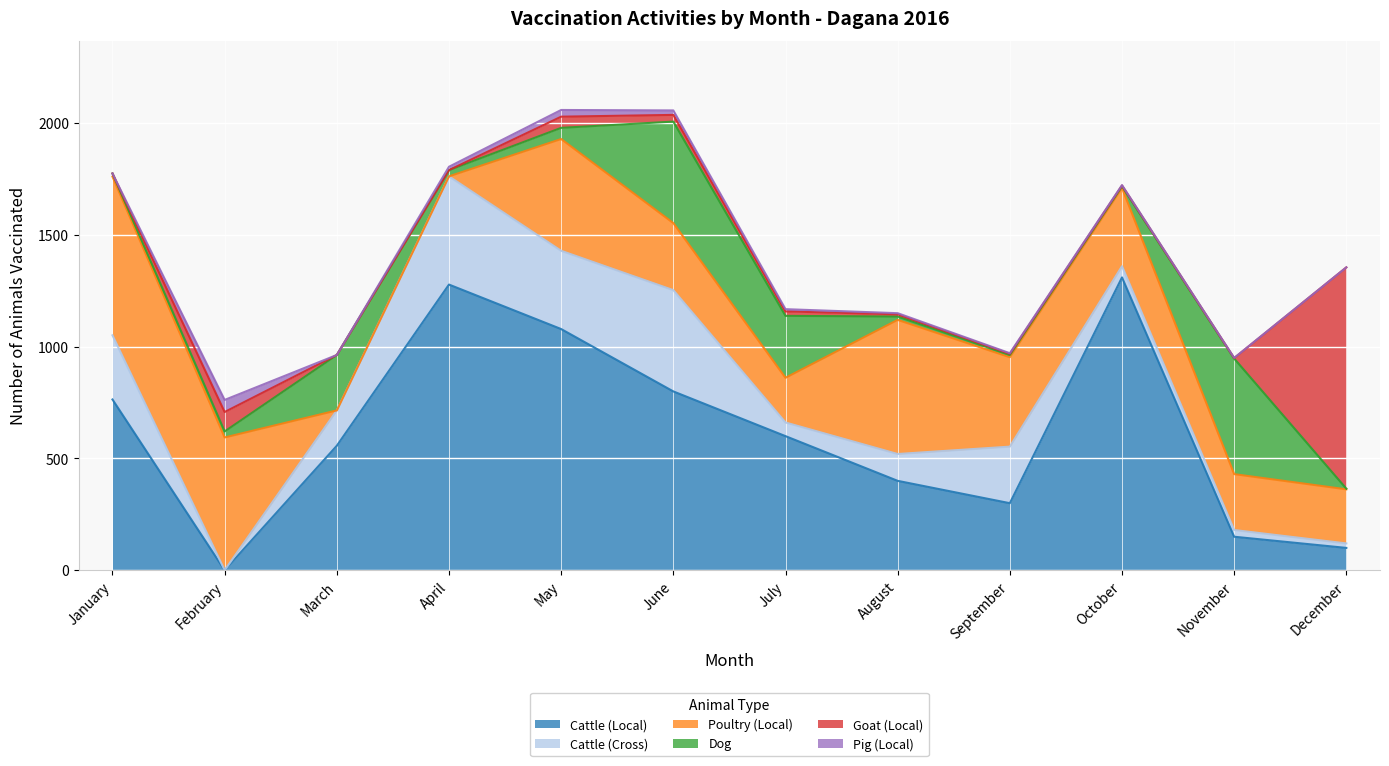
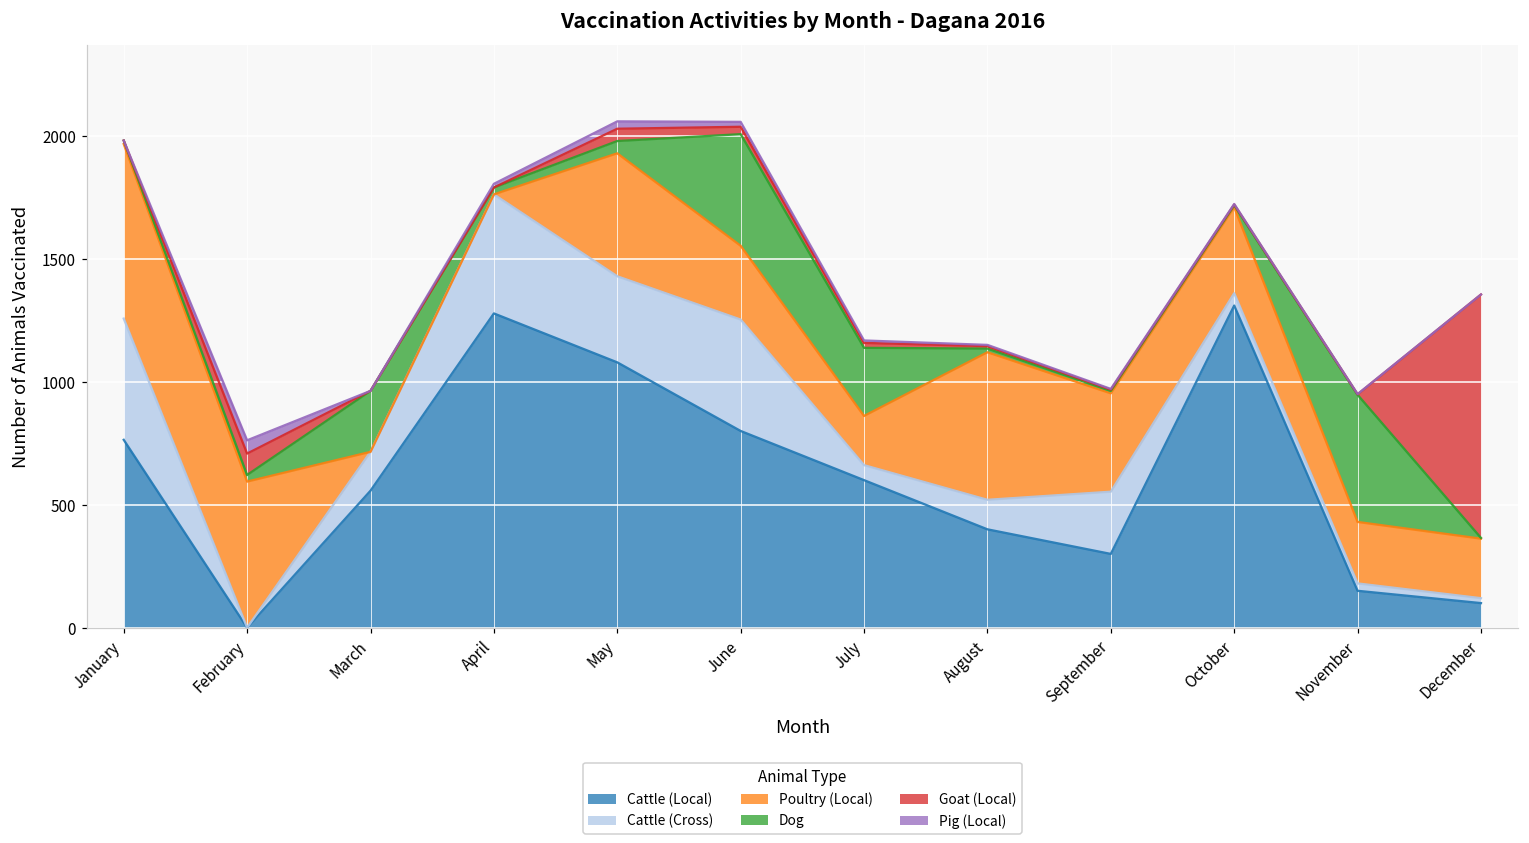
Cattle (Cross), January: 290 -> 490
